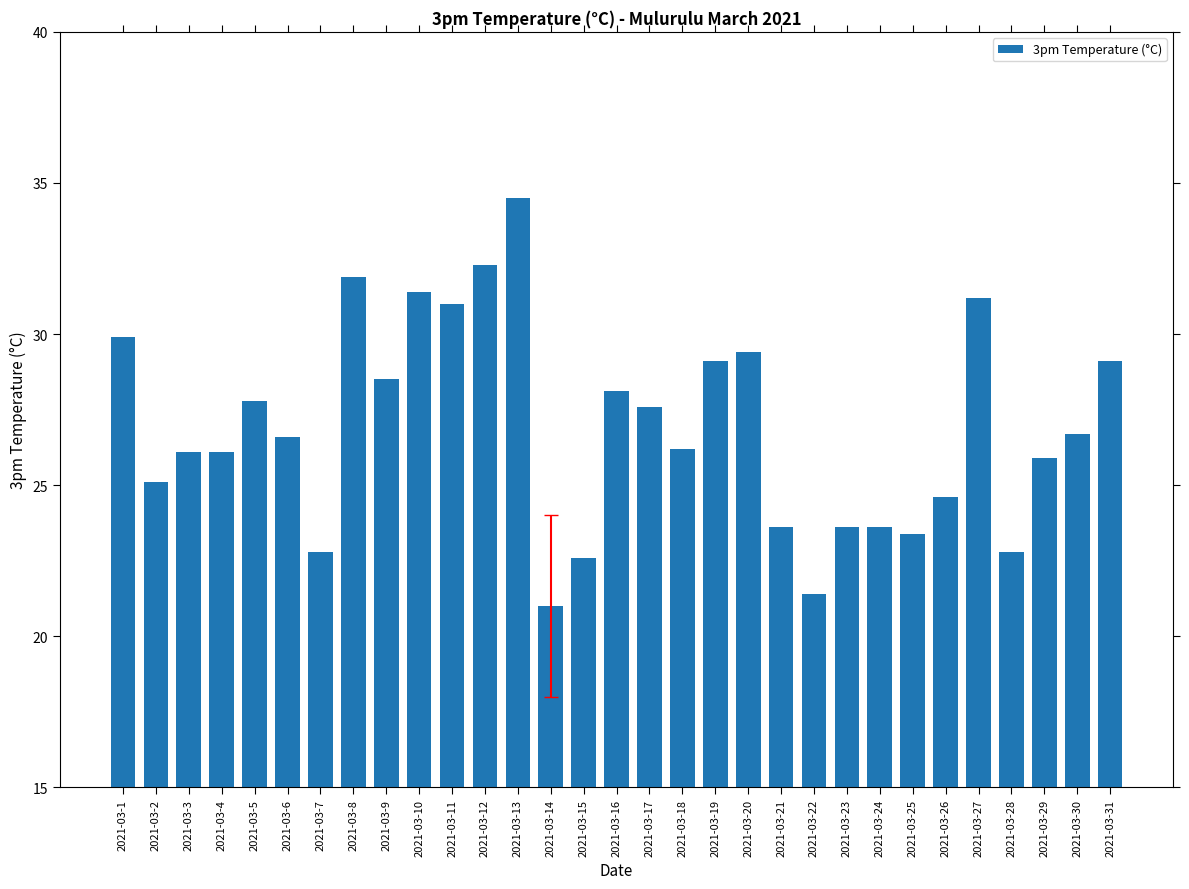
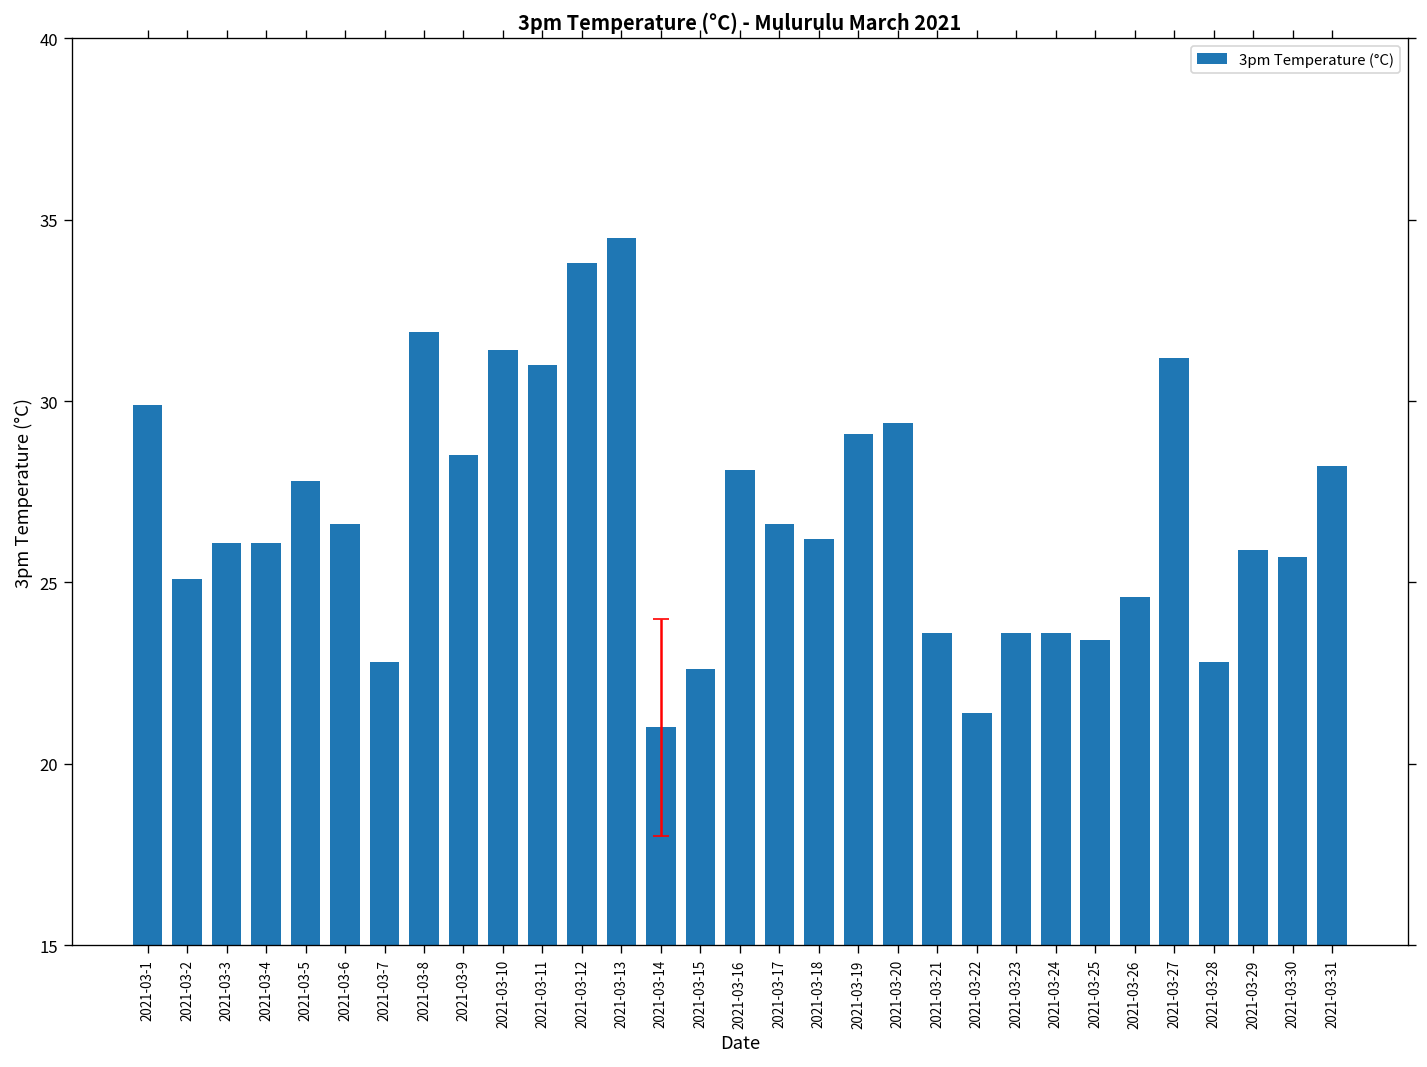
3pm Temperature (°C), 2021-03-12: 32.3 -> 33.8
3pm Temperature (°C), 2021-03-17: 27.6 -> 26.6
3pm Temperature (°C), 2021-03-30: 26.7 -> 25.7
3pm Temperature (°C), 2021-03-31: 29.1 -> 28.2
